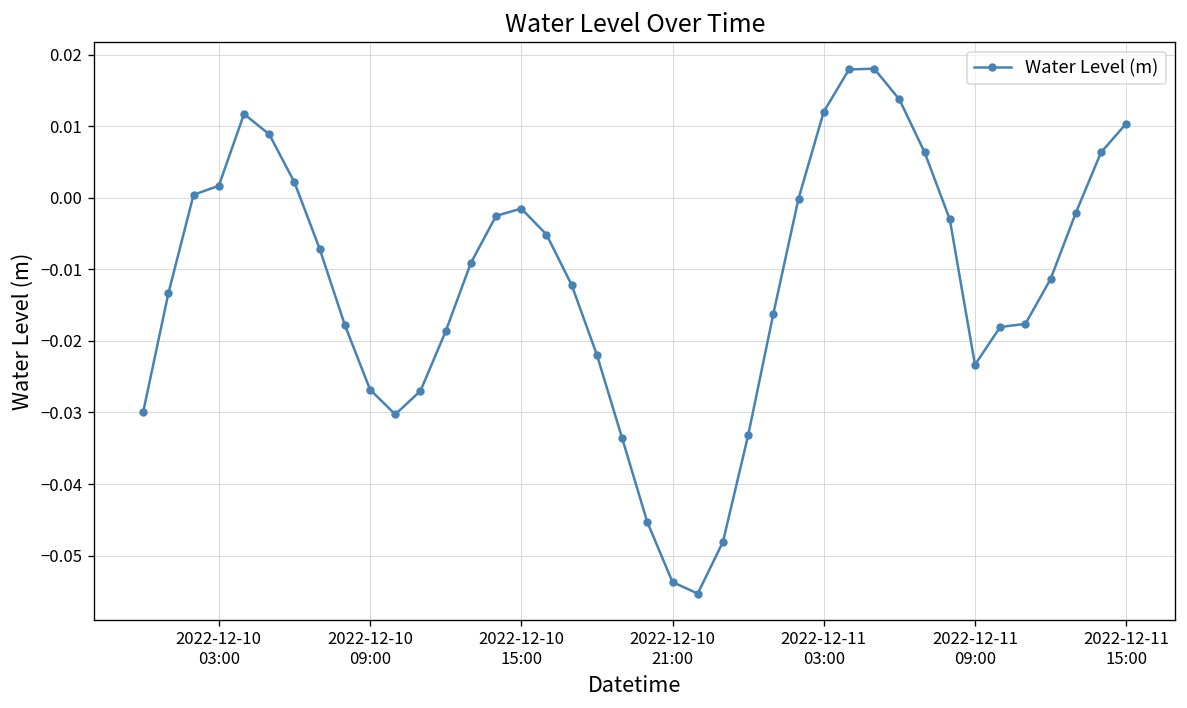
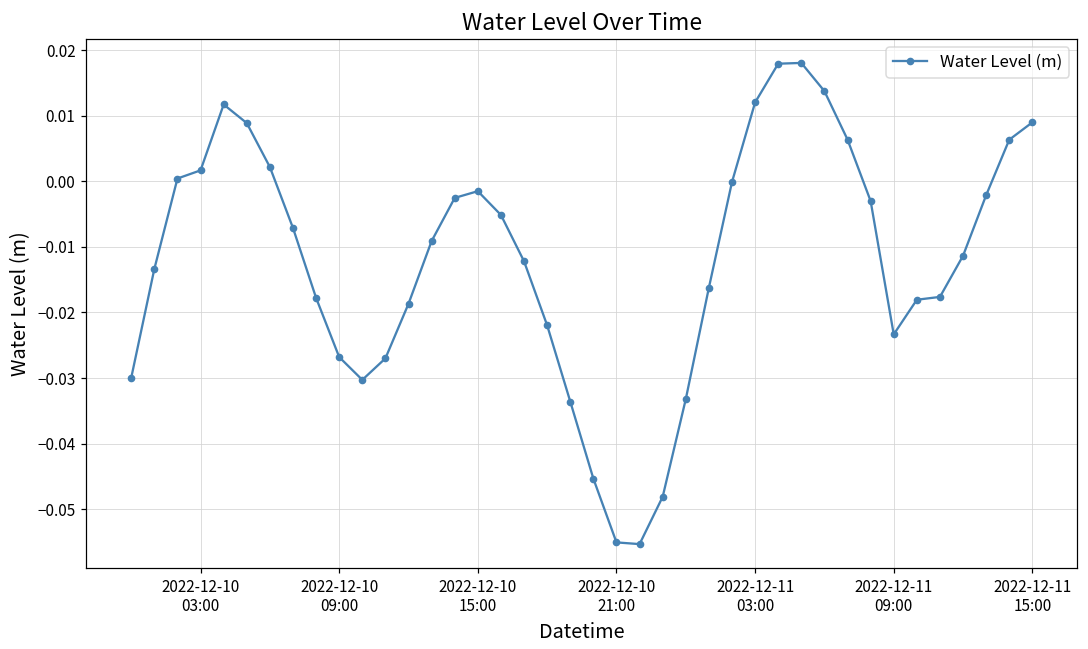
2022-12-10 21:00: -0.054 -> -0.055
2022-12-11 15:00: 0.010 -> 0.009
